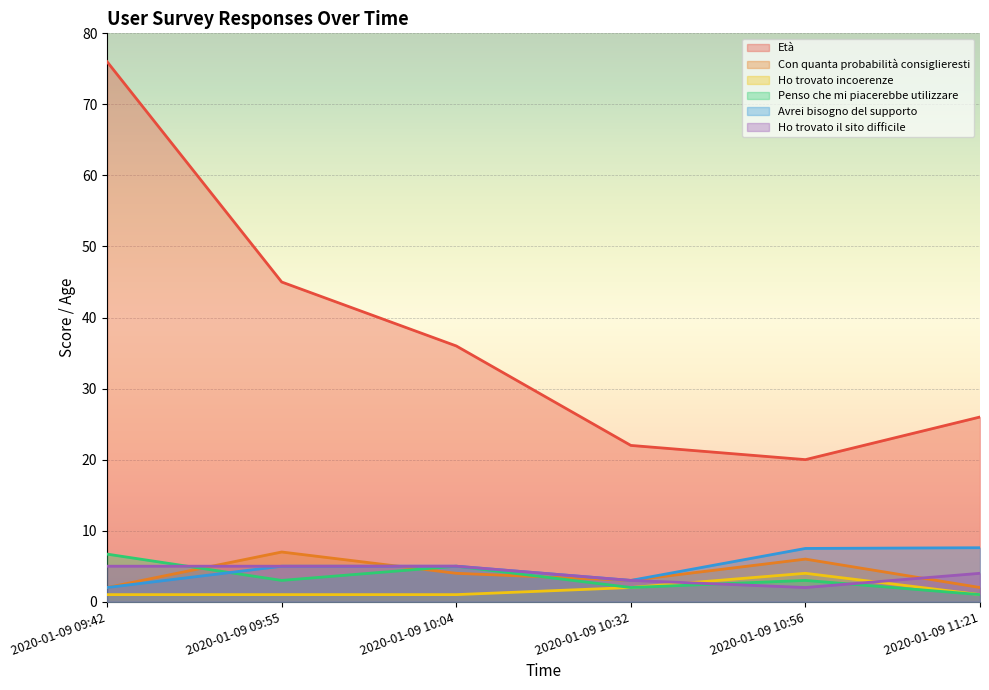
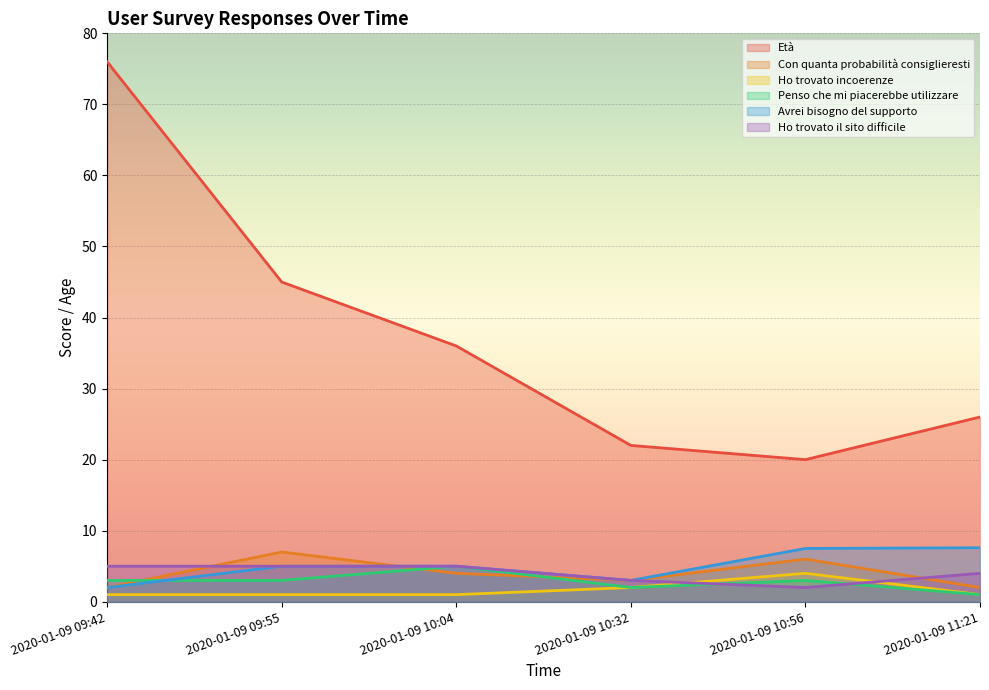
Penso che mi piacerebbe utilizzare, 2020-01-09 09:42: 7 -> 3
